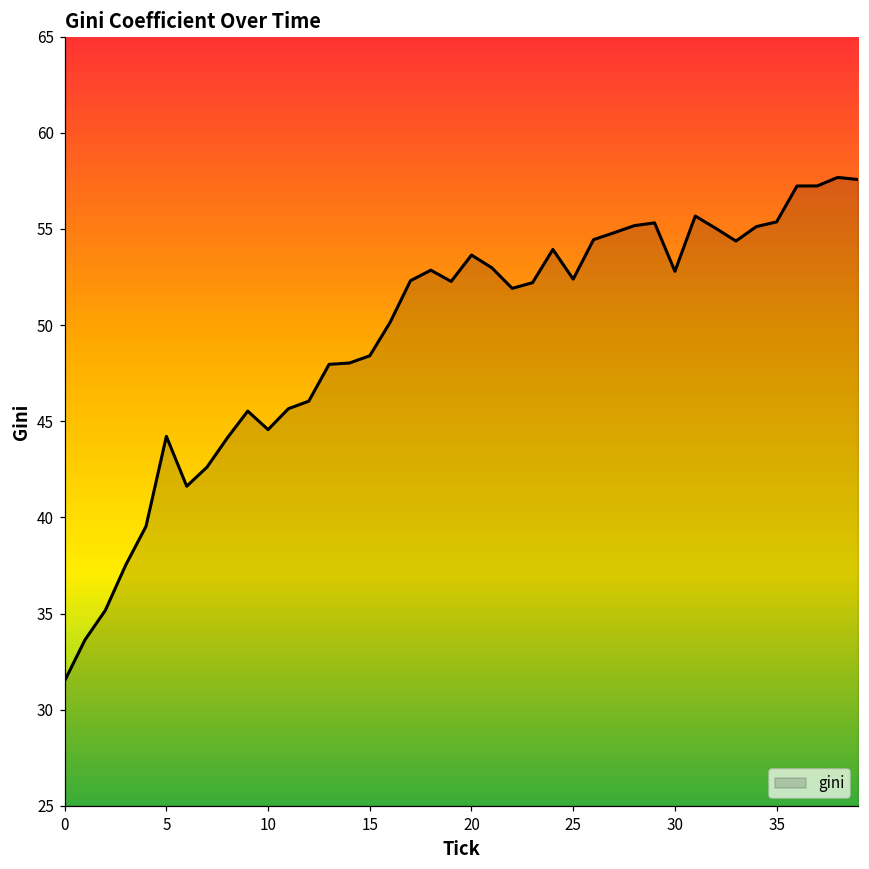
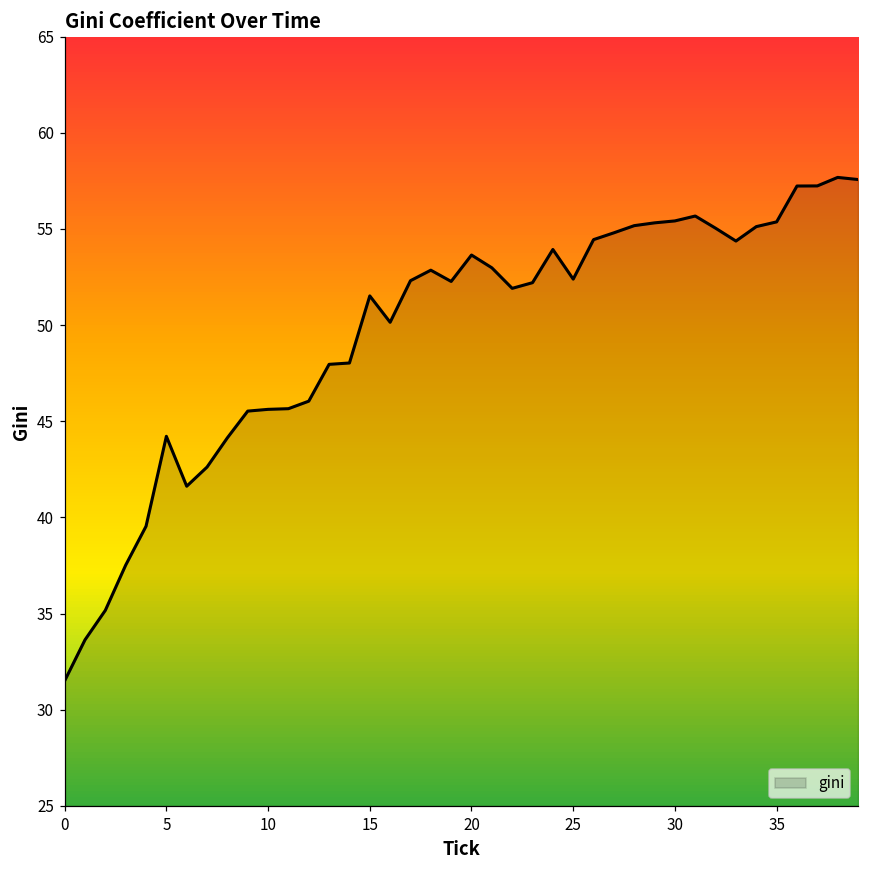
10: 44.6 -> 45.6
15: 48.4 -> 51.5
30: 52.8 -> 55.4
